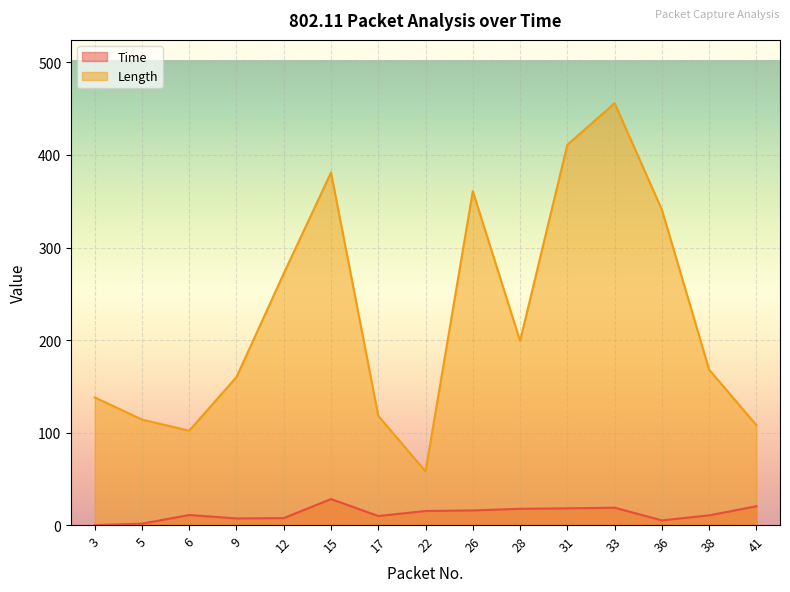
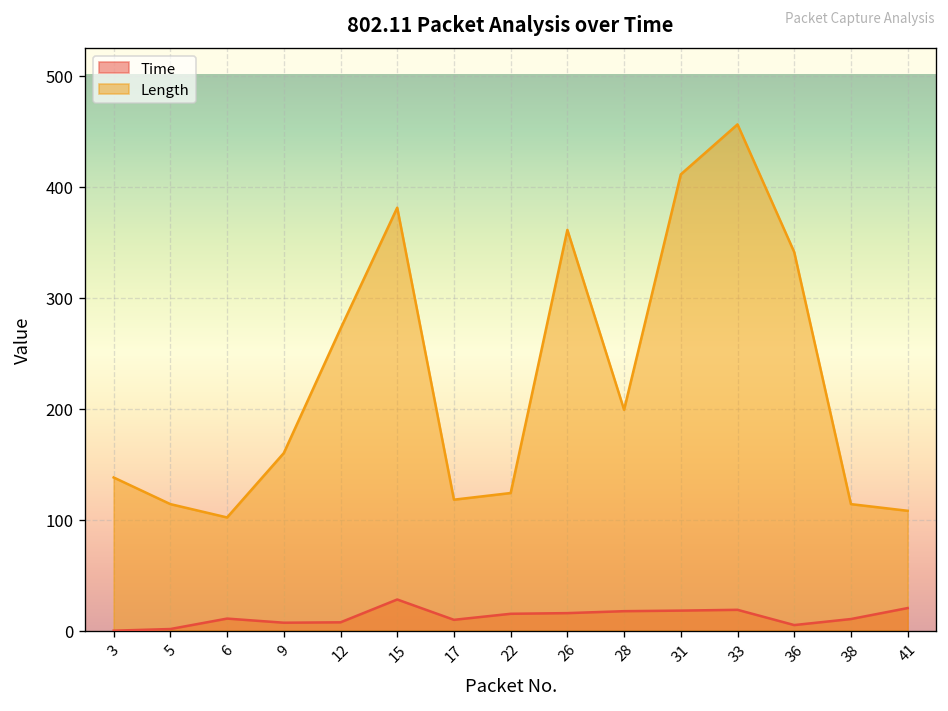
Length, 22: 60 -> 120
Length, 38: 170 -> 110
